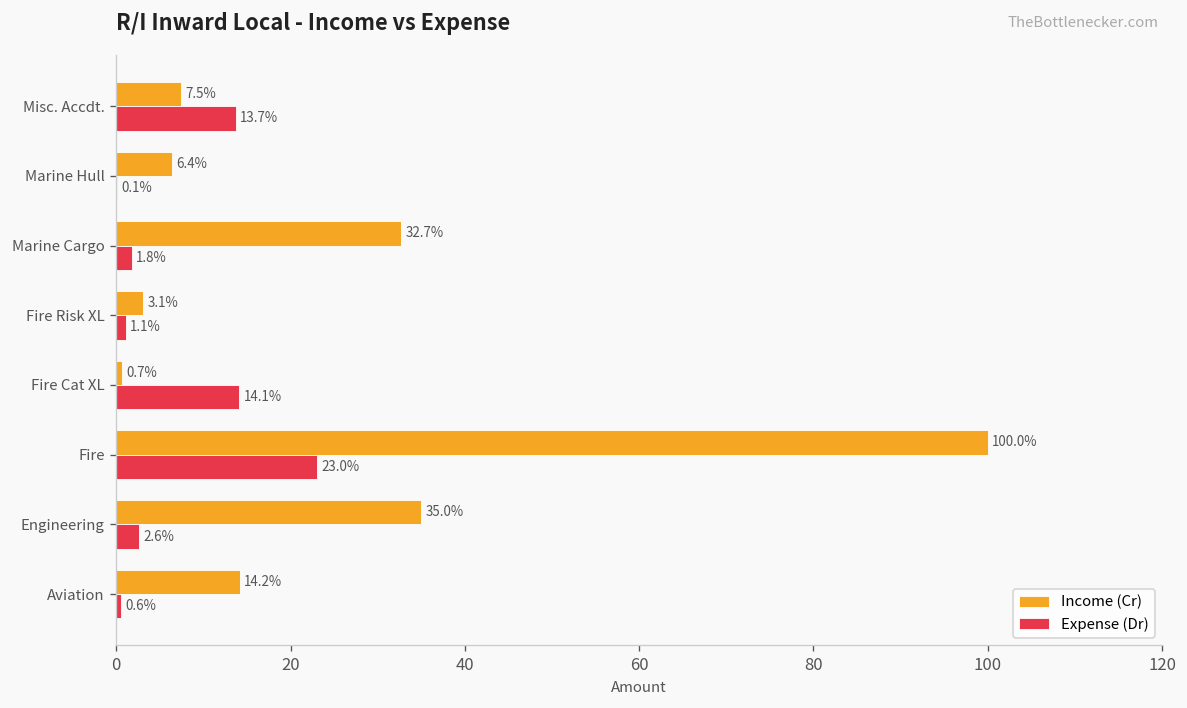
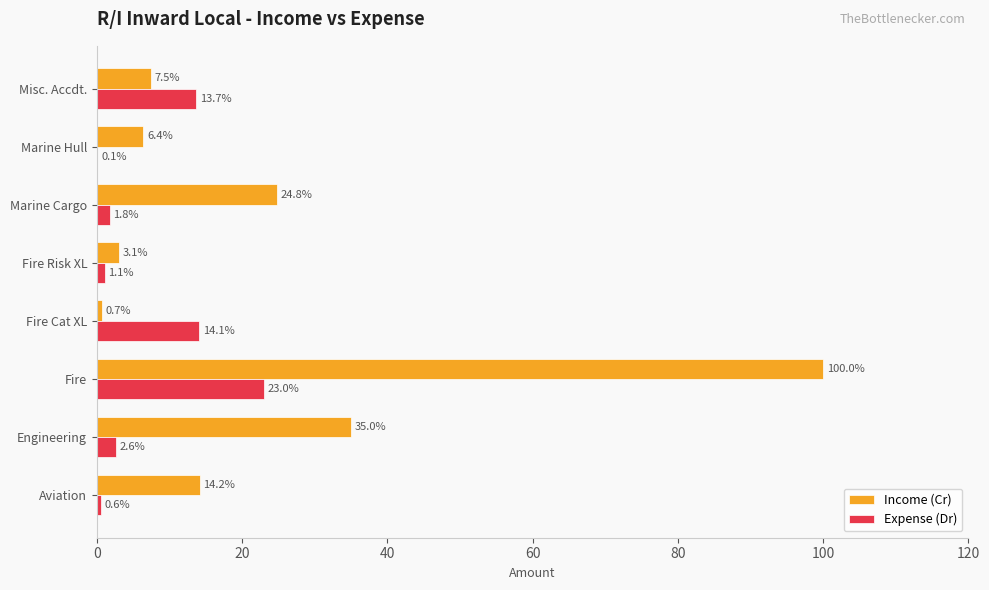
Income (Cr), Marine Cargo: 32.7% -> 24.8%
